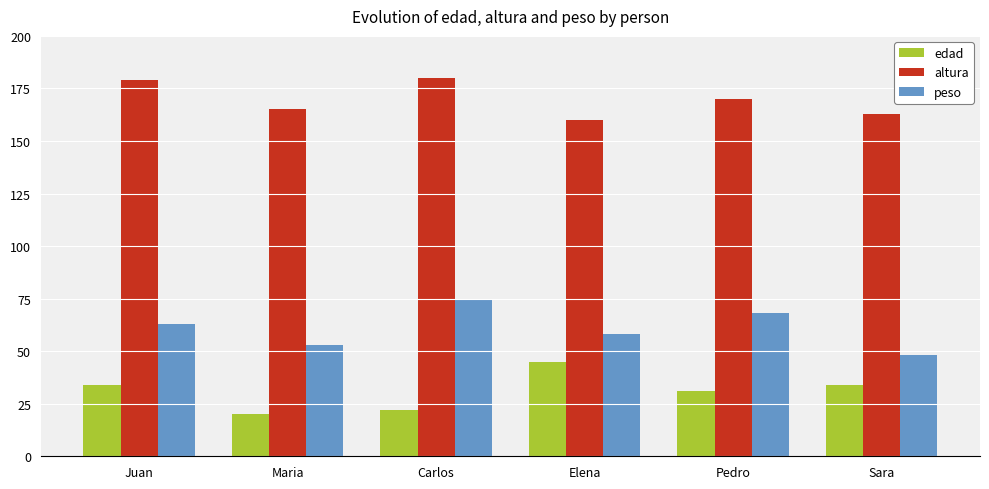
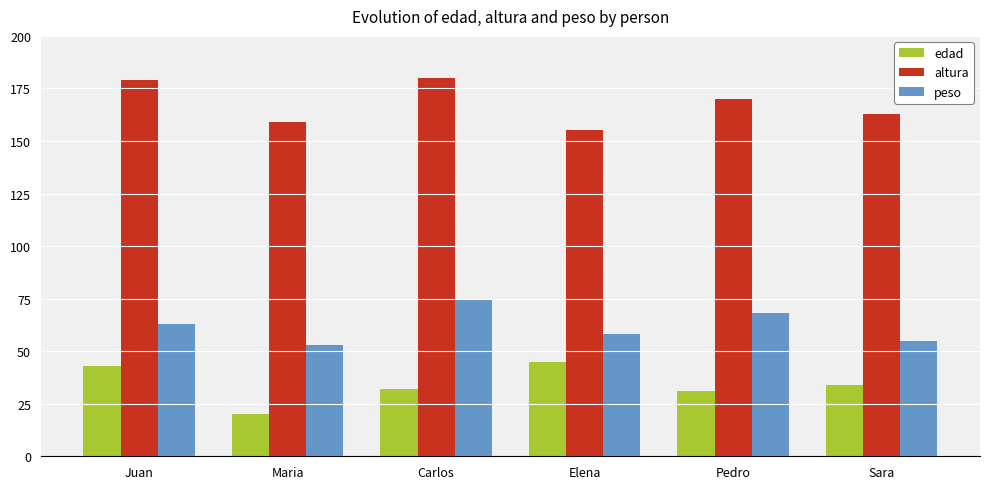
edad, Juan: 34 -> 43
altura, Maria: 165 -> 159
edad, Carlos: 22 -> 32
altura, Elena: 160 -> 155
peso, Sara: 48 -> 55
